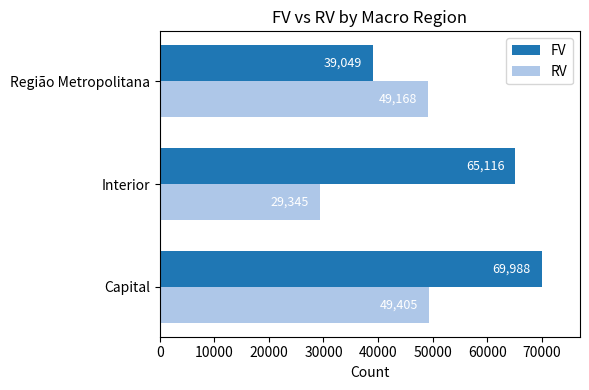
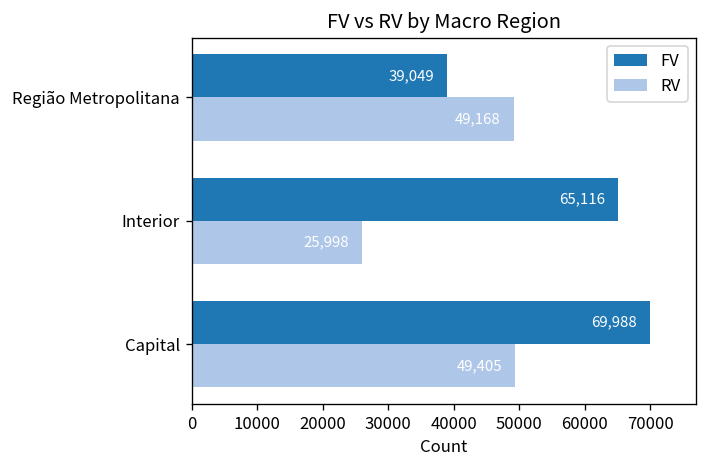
RV, Interior: 29,345 -> 25,998
